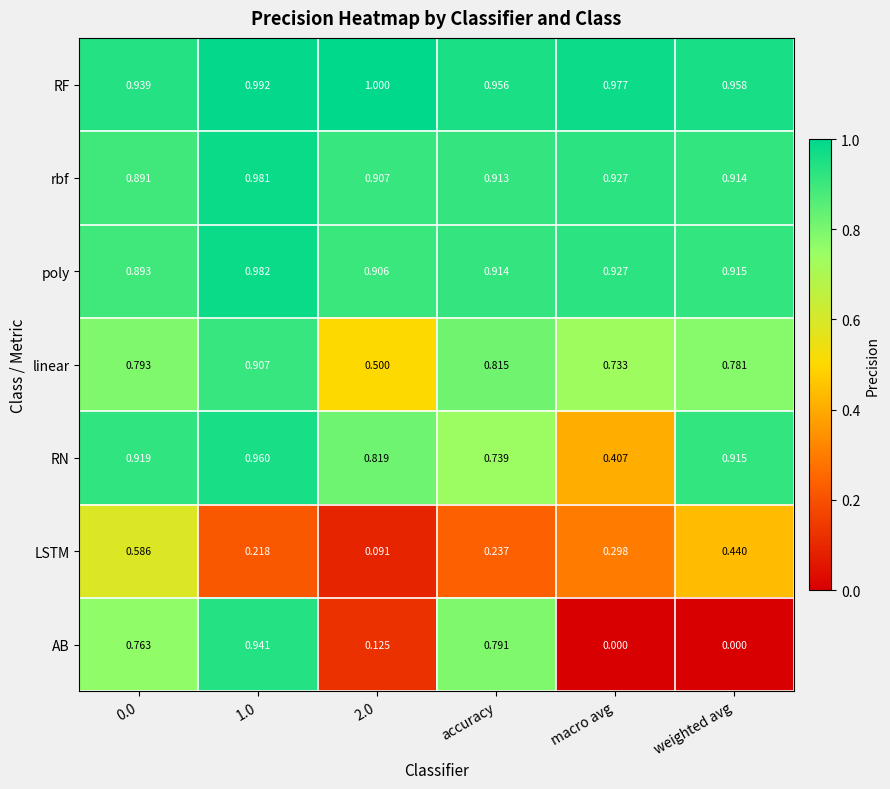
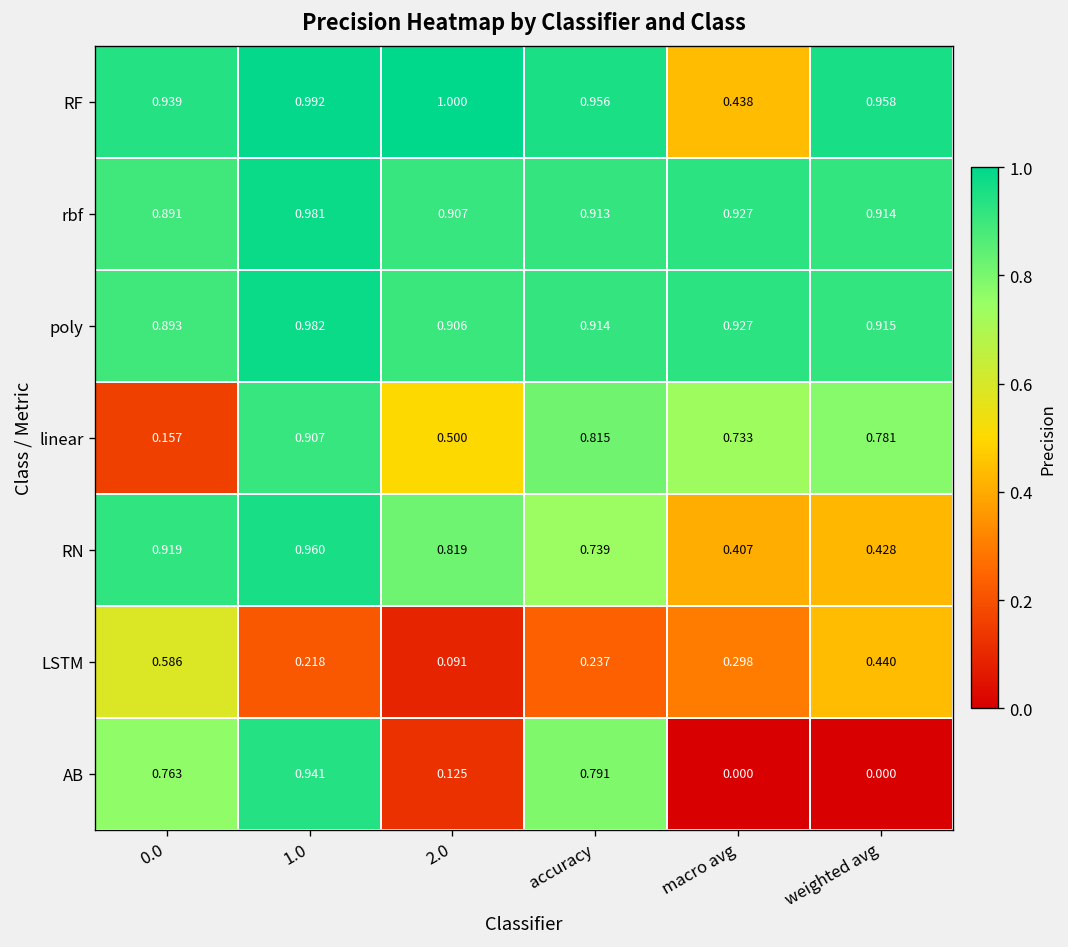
RF, macro avg: 0.977 -> 0.438
linear, 0.0: 0.793 -> 0.157
RN, weighted avg: 0.915 -> 0.428
